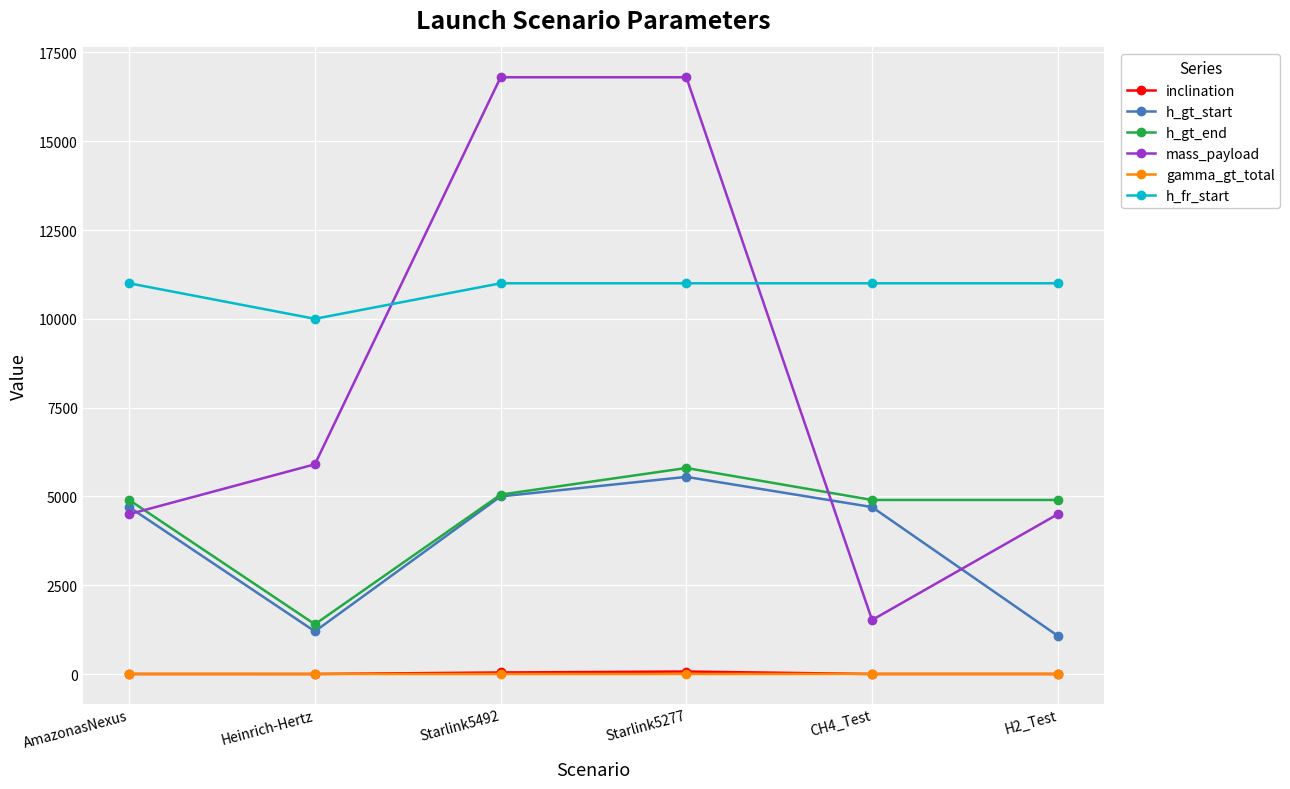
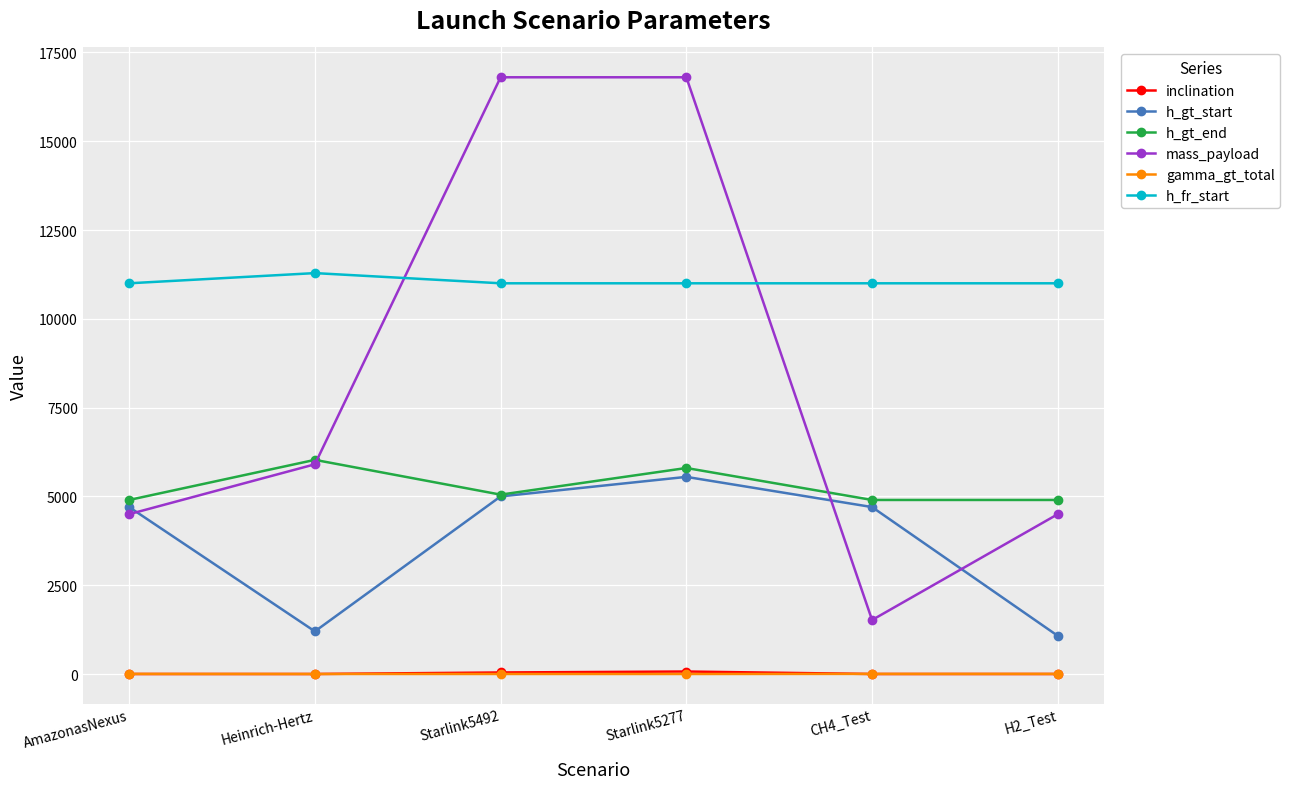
h_gt_end, Heinrich-Hertz: 1400 -> 6000
h_fr_start, Heinrich-Hertz: 10000 -> 11300
